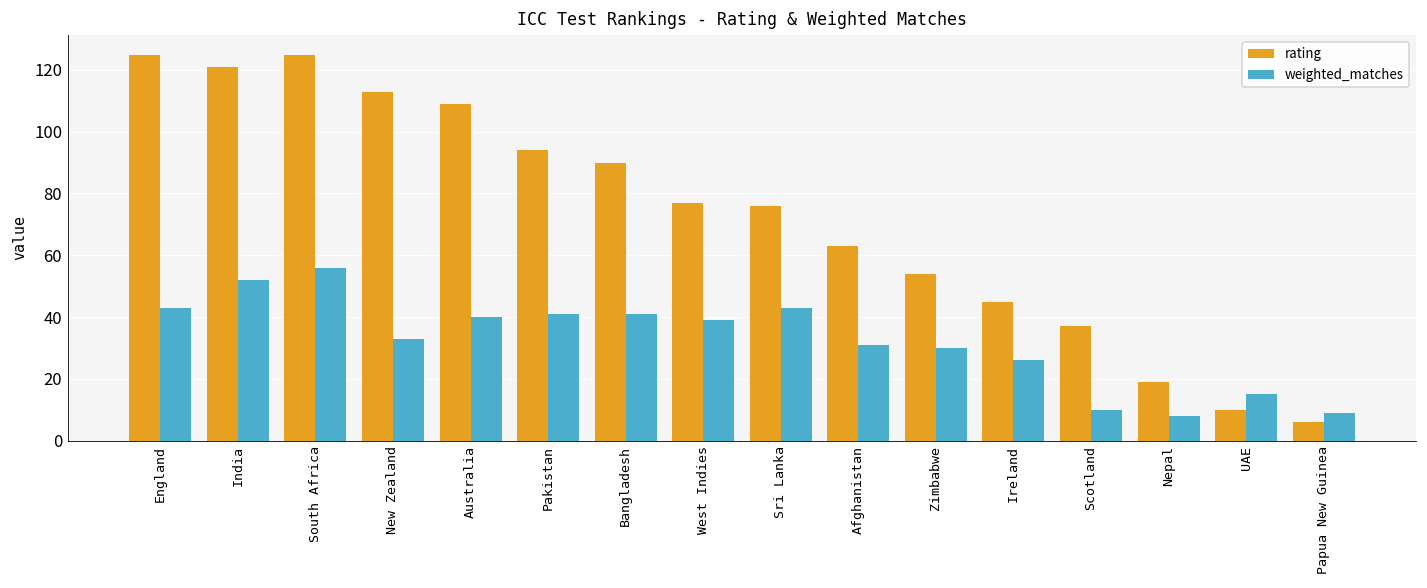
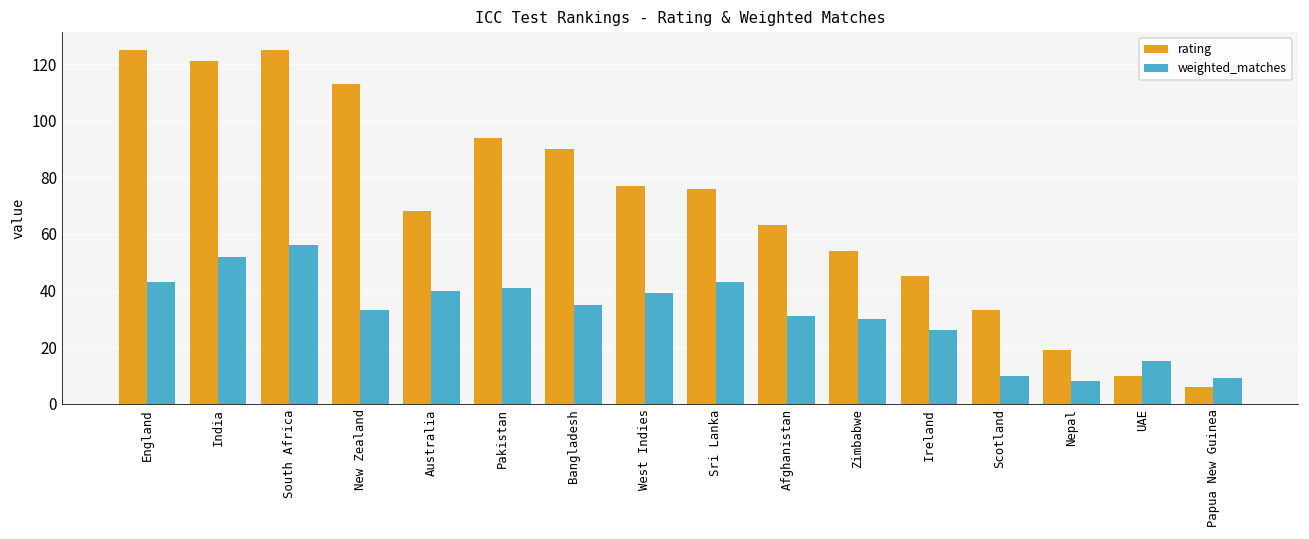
rating, Australia: 109 -> 68
weighted_matches, Bangladesh: 41 -> 35
rating, Scotland: 37 -> 33
